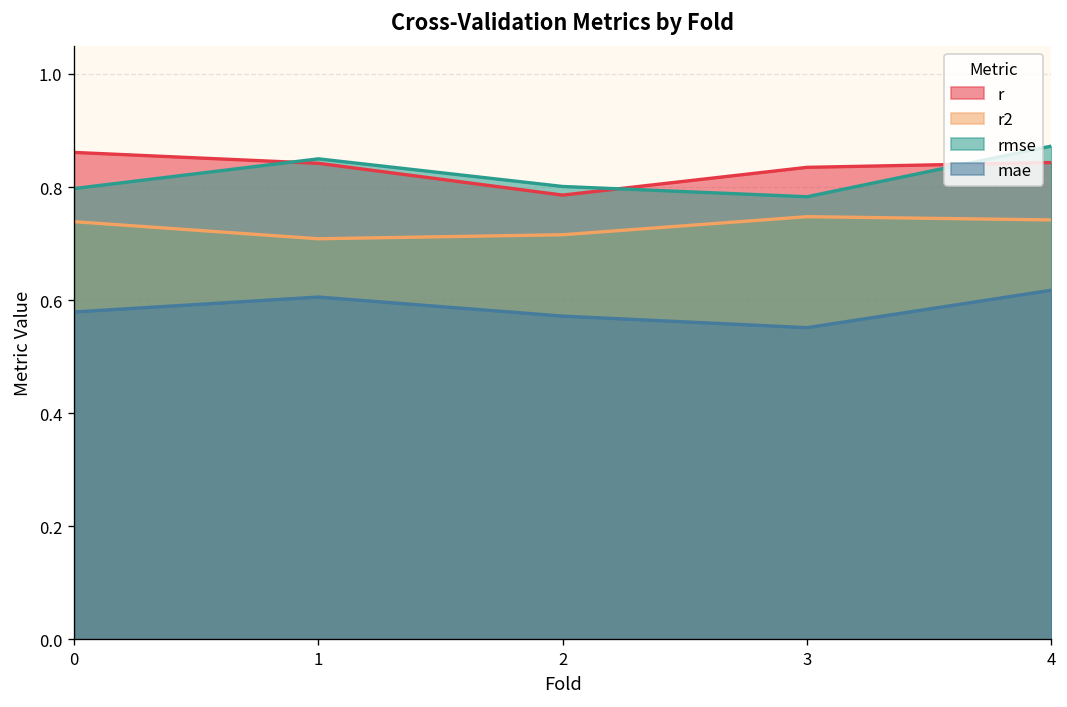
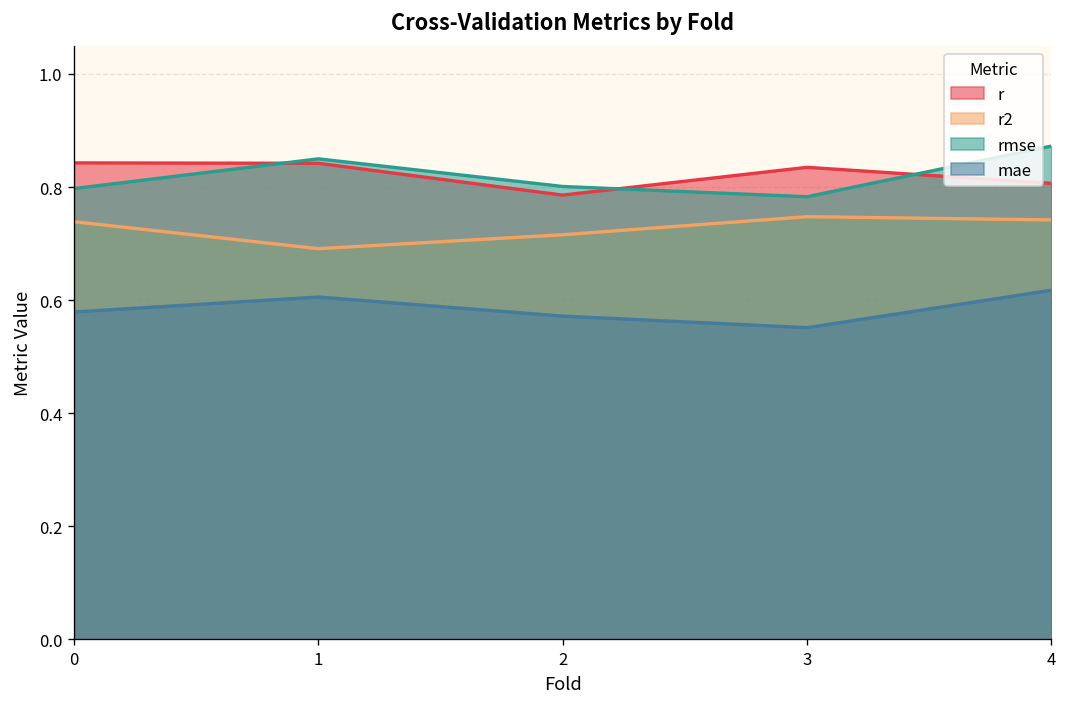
r, 0: 0.86 -> 0.84
r2, 1: 0.71 -> 0.69
r, 4: 0.84 -> 0.81
